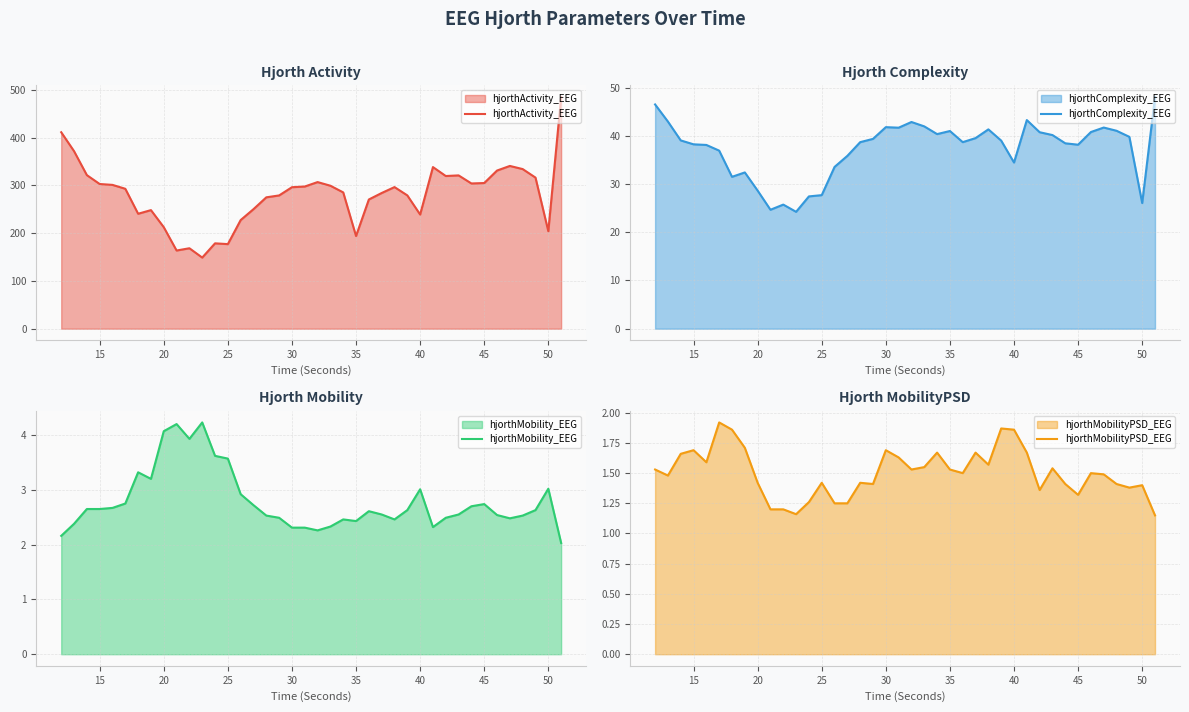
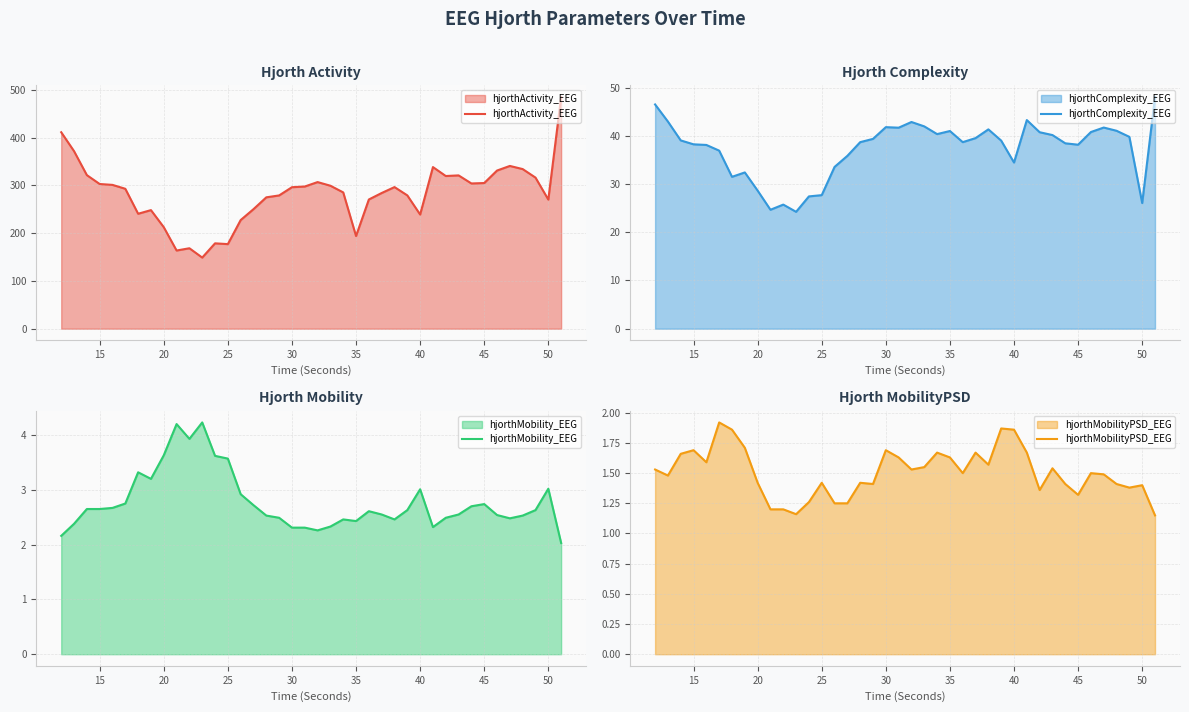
Hjorth Activity, 50: 200 -> 270
Hjorth Mobility, 20: 4.1 -> 3.6
Hjorth MobilityPSD, 35: 1.53 -> 1.63
